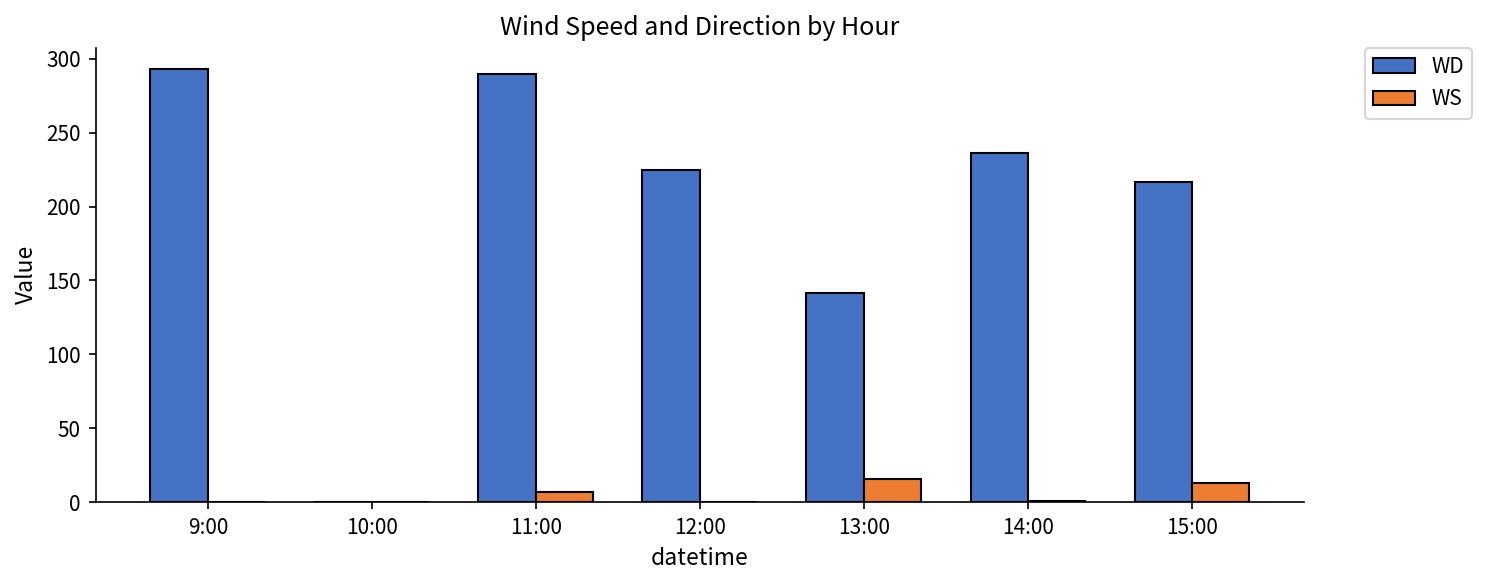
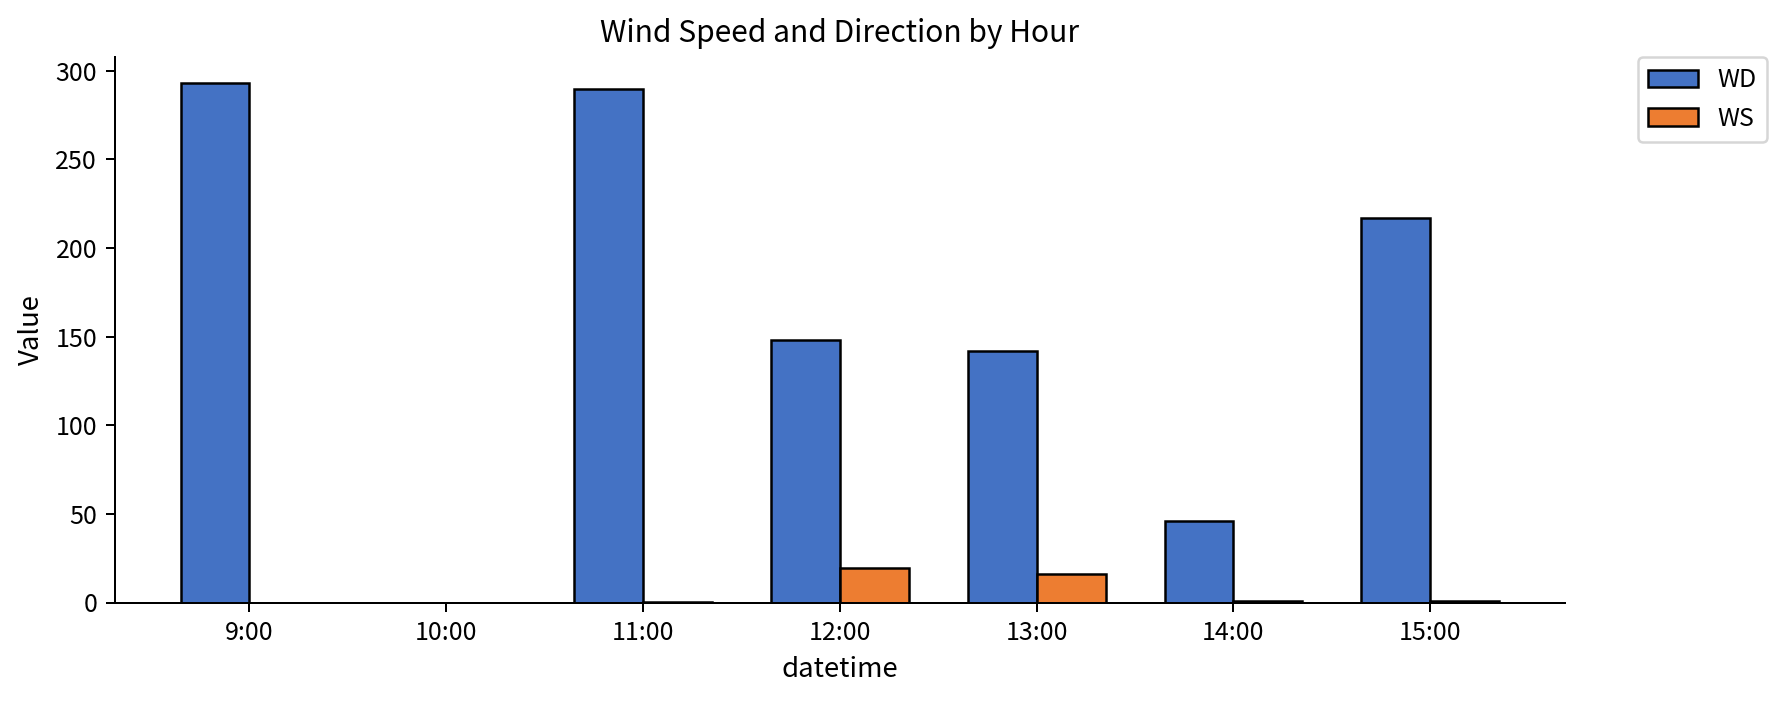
WS, 11:00: 7 -> 0
WD, 12:00: 225 -> 148
WS, 12:00: 0 -> 19
WD, 14:00: 236 -> 46
WS, 15:00: 13 -> 1
